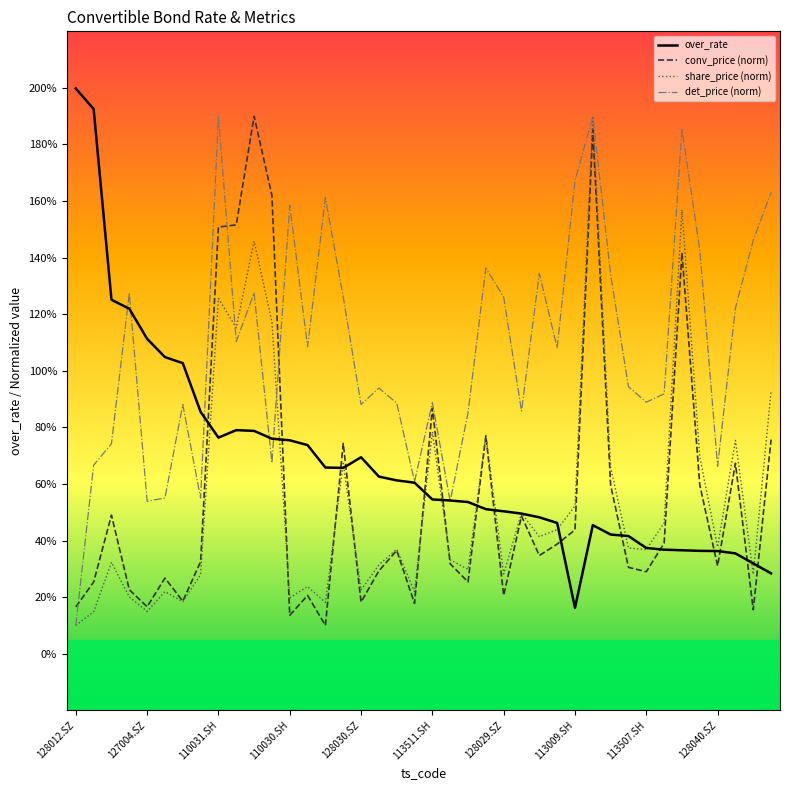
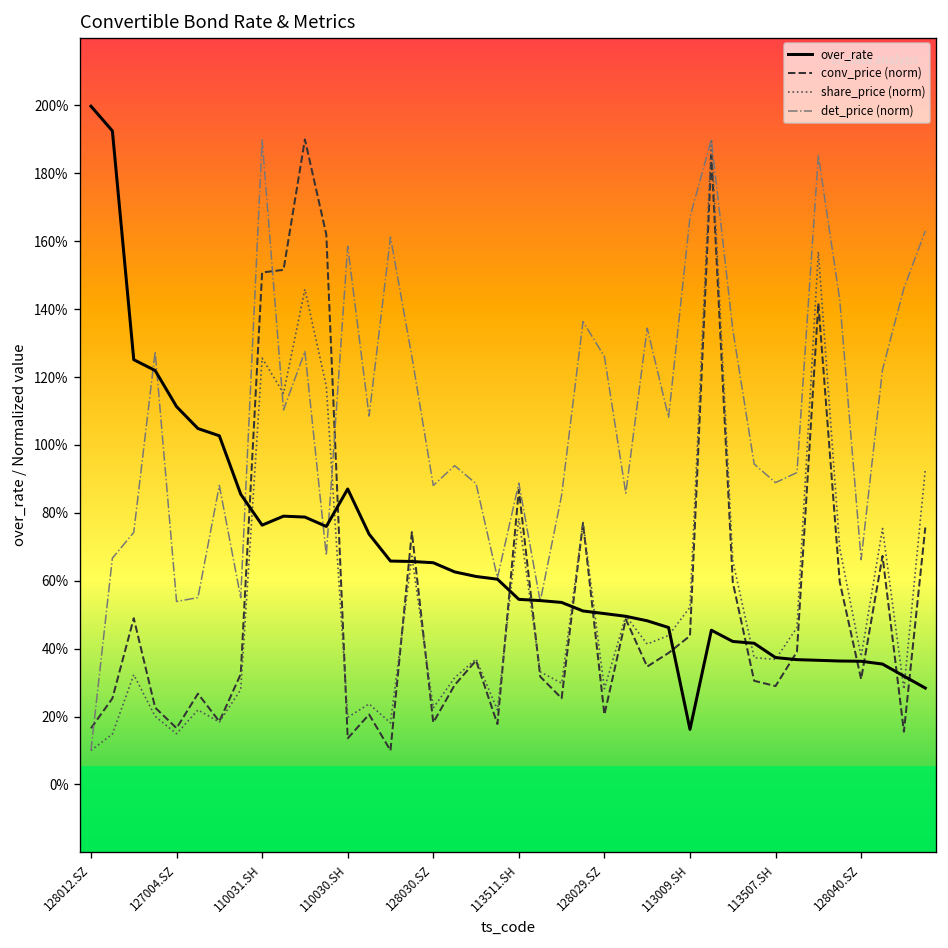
over_rate, 110030.SH: 75% -> 87%
over_rate, 128030.SZ: 69% -> 65%
